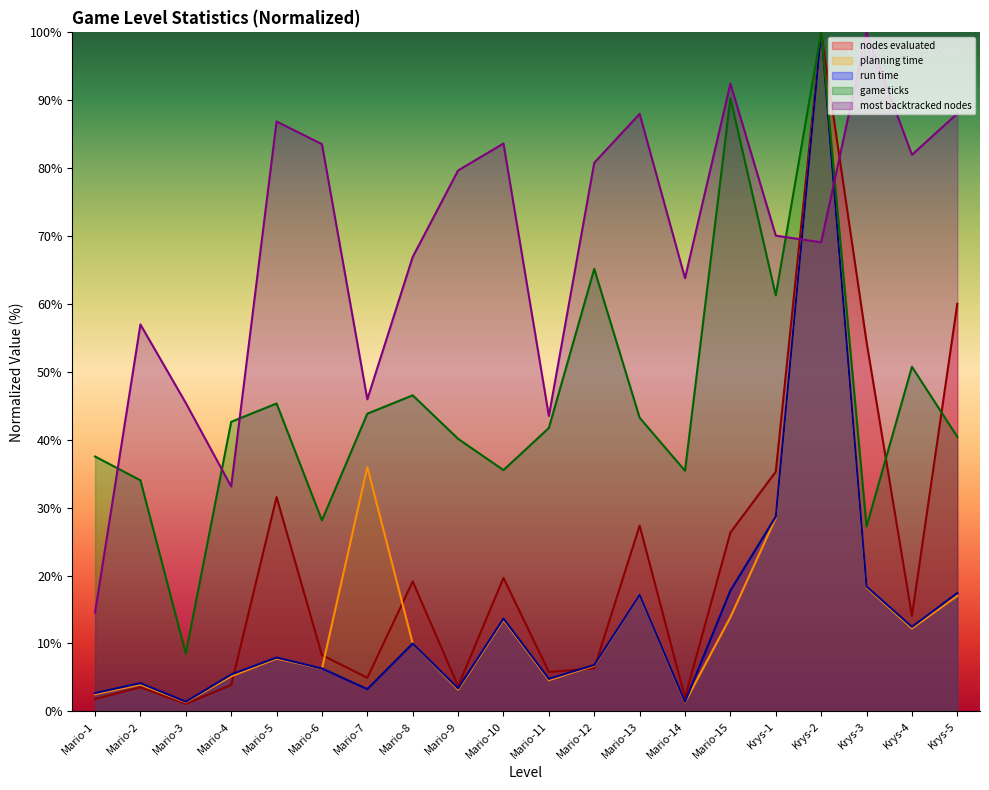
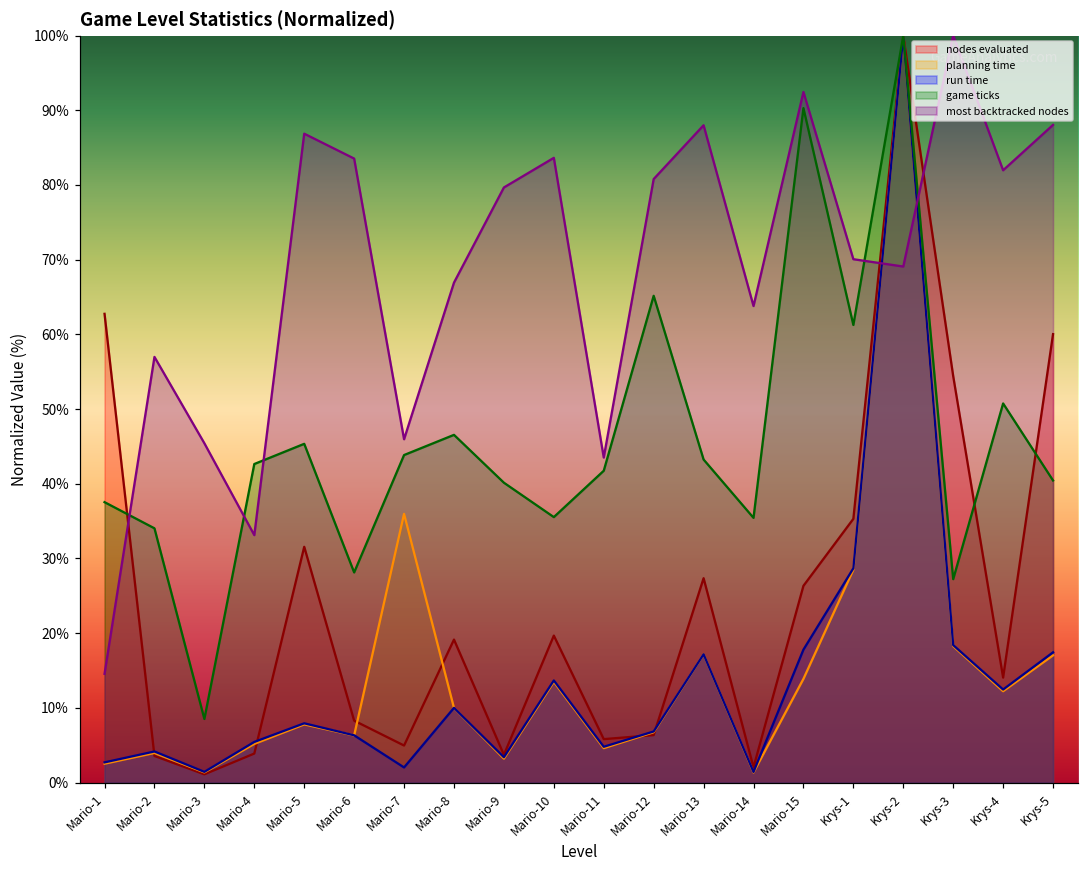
nodes evaluated, Mario-1: 2% -> 63%
run time, Mario-7: 3% -> 2%
